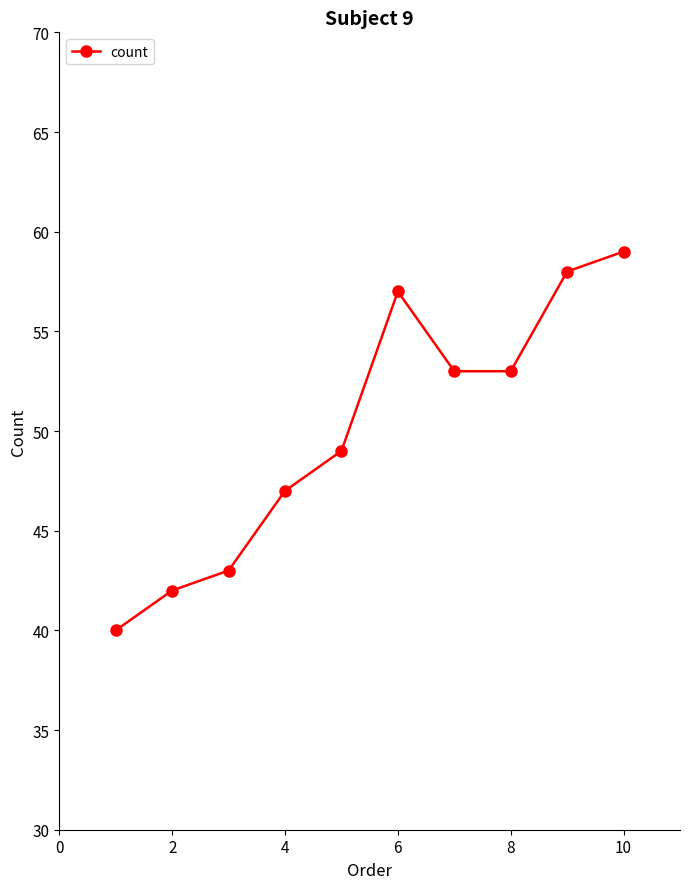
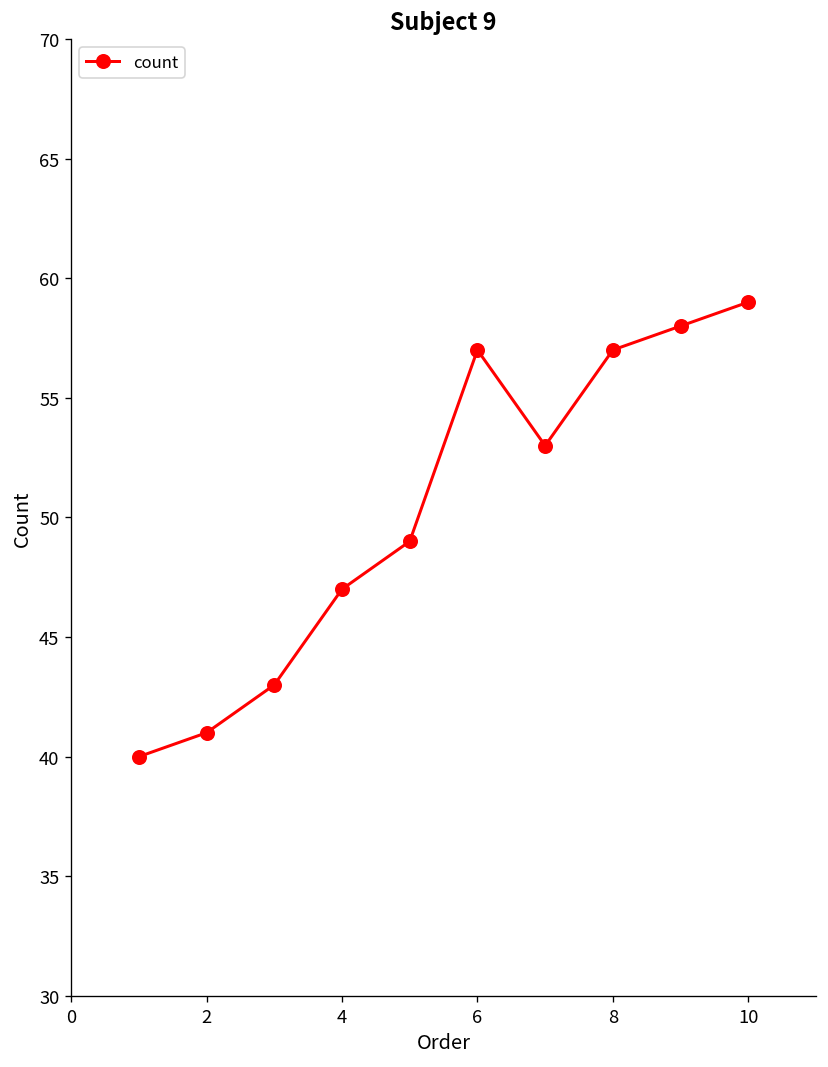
2: 42 -> 41
8: 53 -> 57
